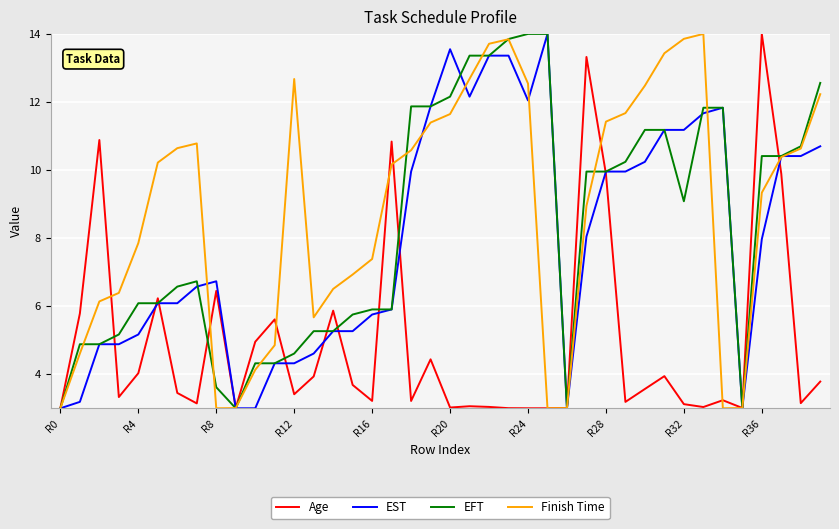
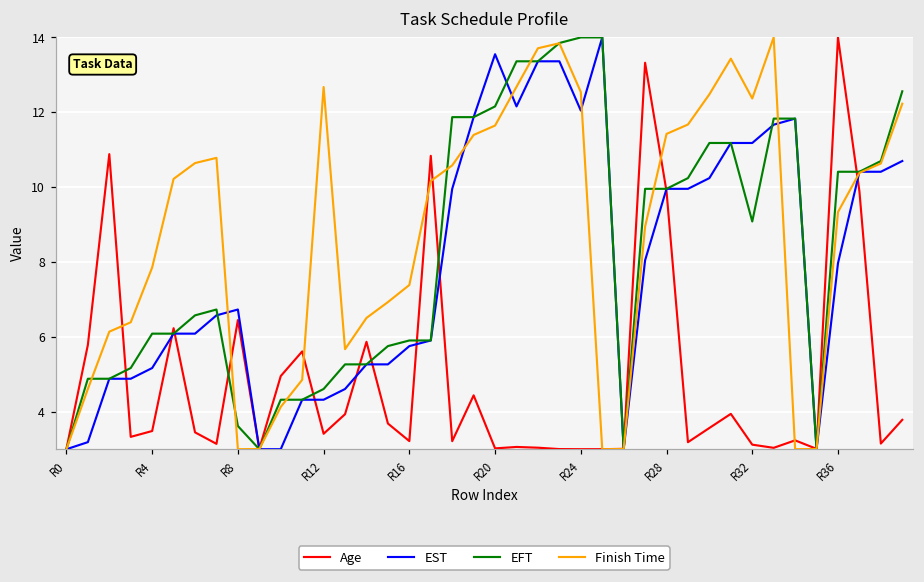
Age, R4: 4.0 -> 3.5
Finish Time, R32: 13.9 -> 12.4
